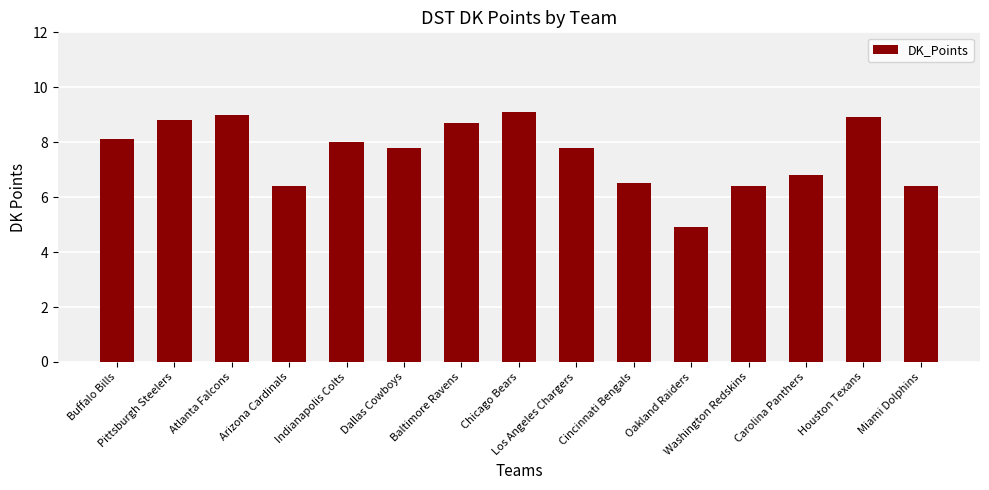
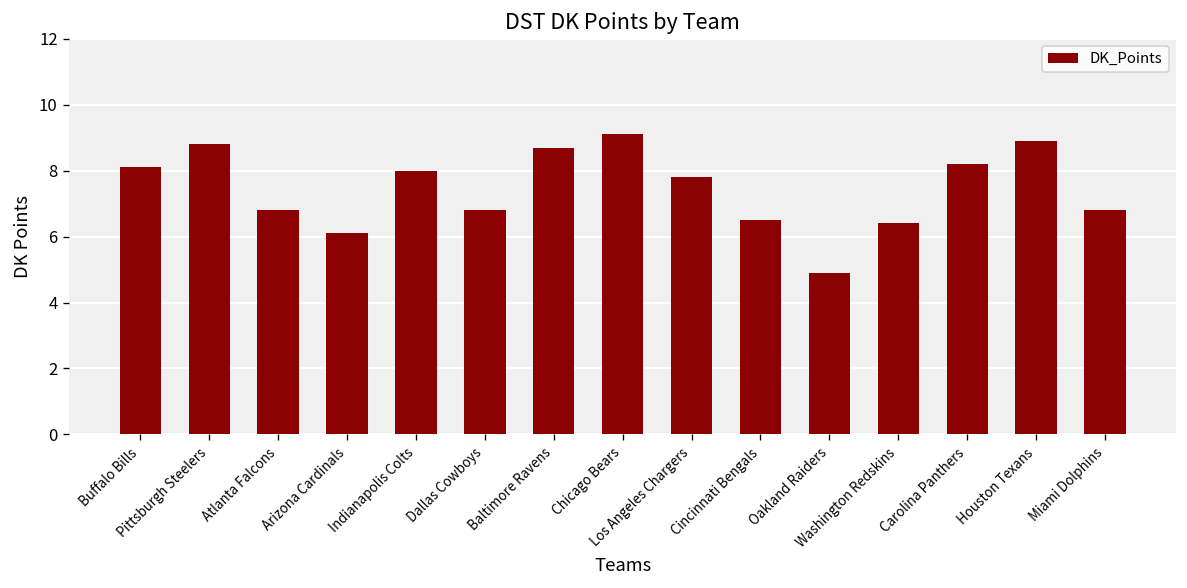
Atlanta Falcons: 9.0 -> 6.8
Arizona Cardinals: 6.4 -> 6.1
Dallas Cowboys: 7.8 -> 6.8
Carolina Panthers: 6.8 -> 8.2
Miami Dolphins: 6.4 -> 6.8
